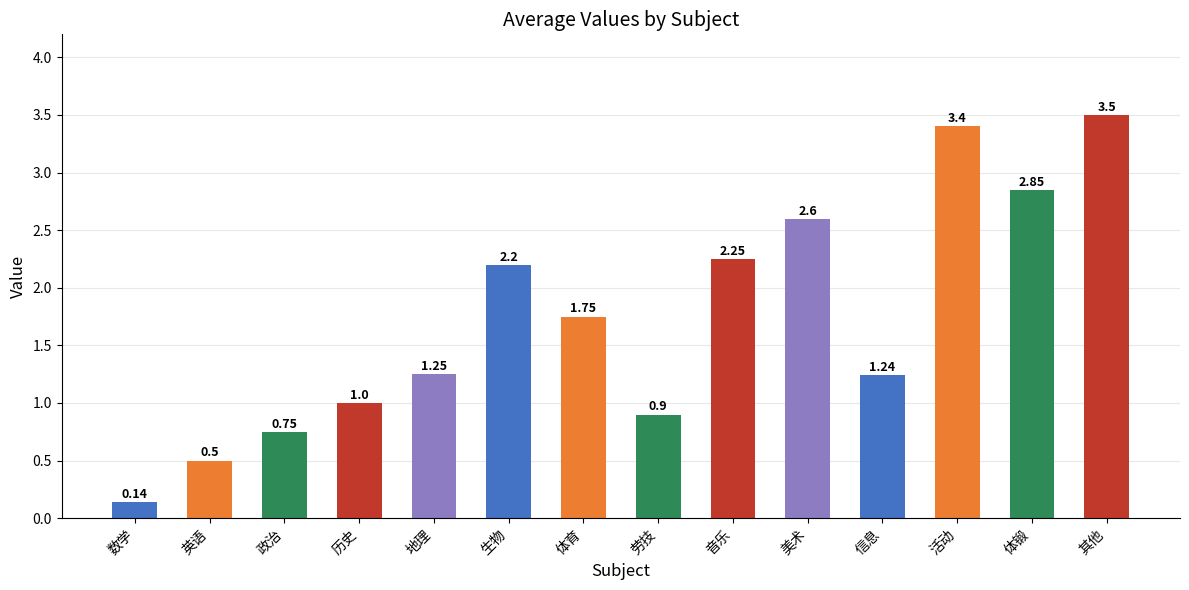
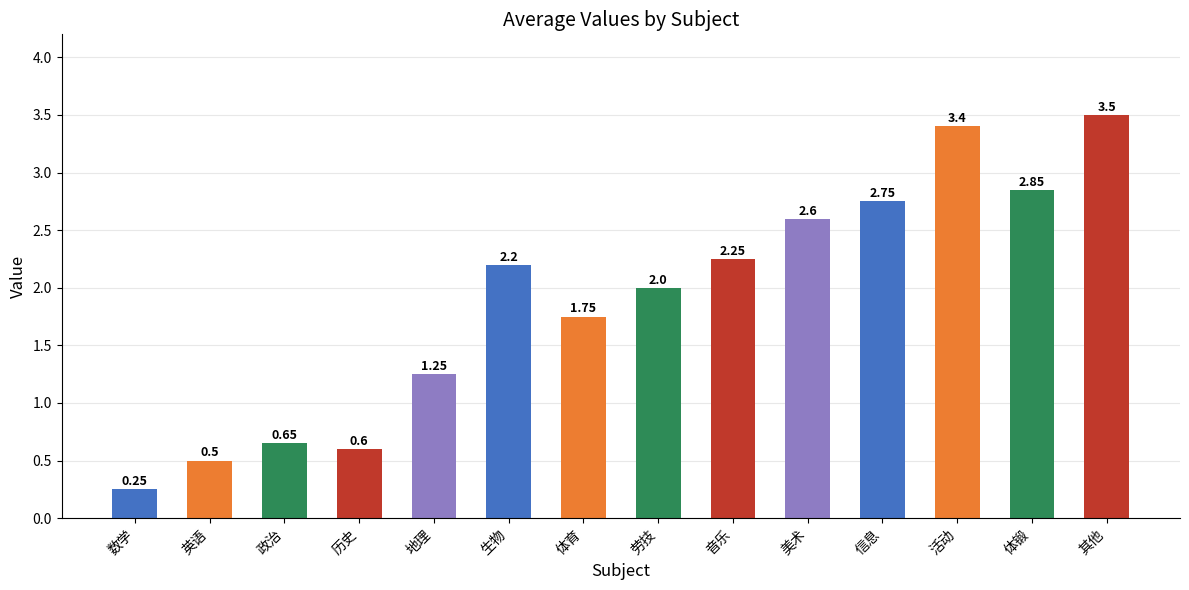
数学: 0.14 -> 0.25
政治: 0.75 -> 0.65
历史: 1.0 -> 0.6
劳技: 0.9 -> 2.0
信息: 1.24 -> 2.75
